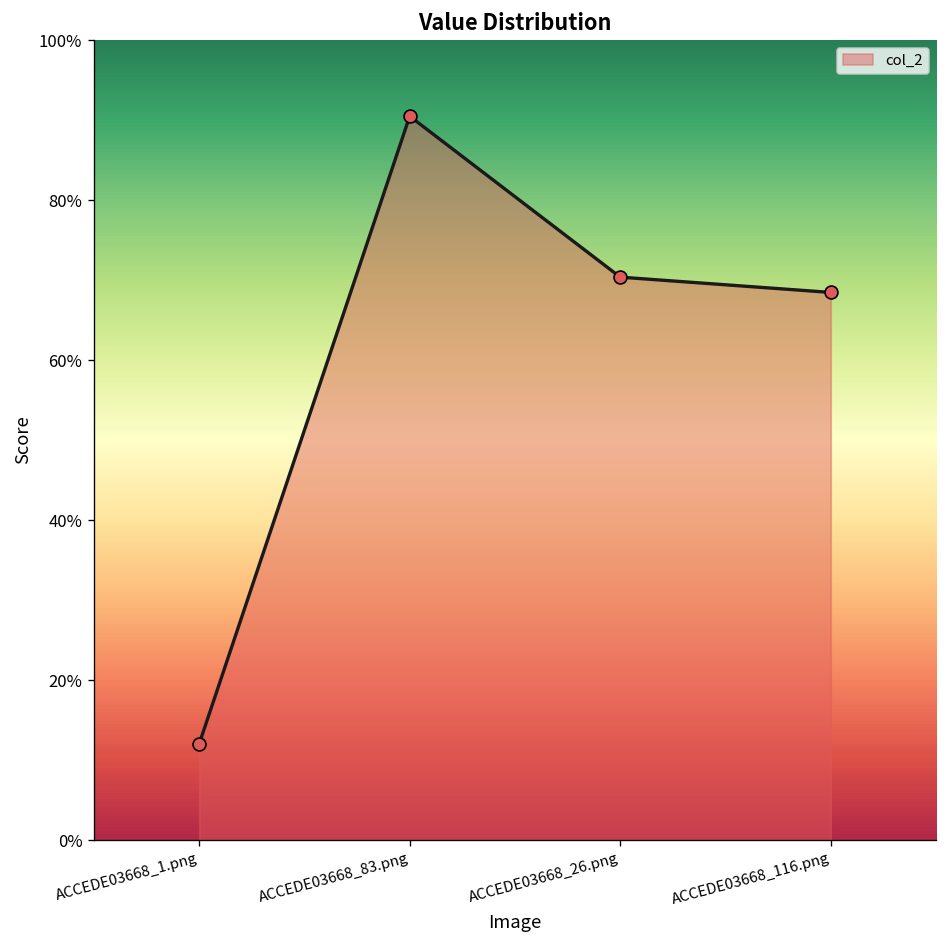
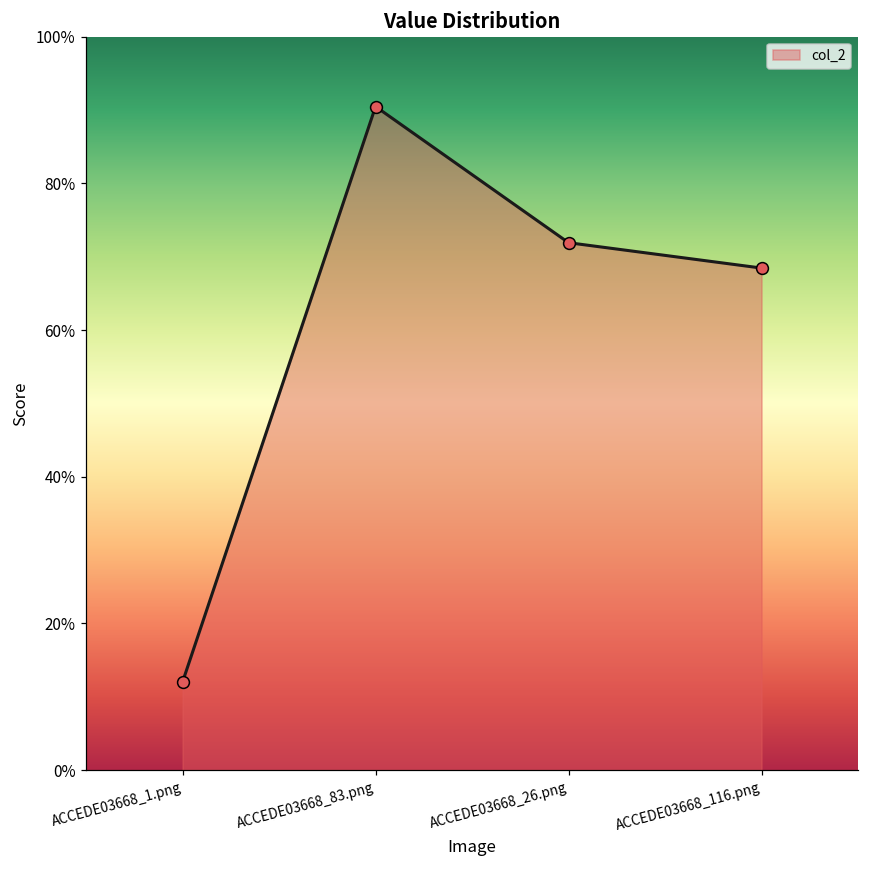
ACCEDE03668_26.png: 70% -> 72%
